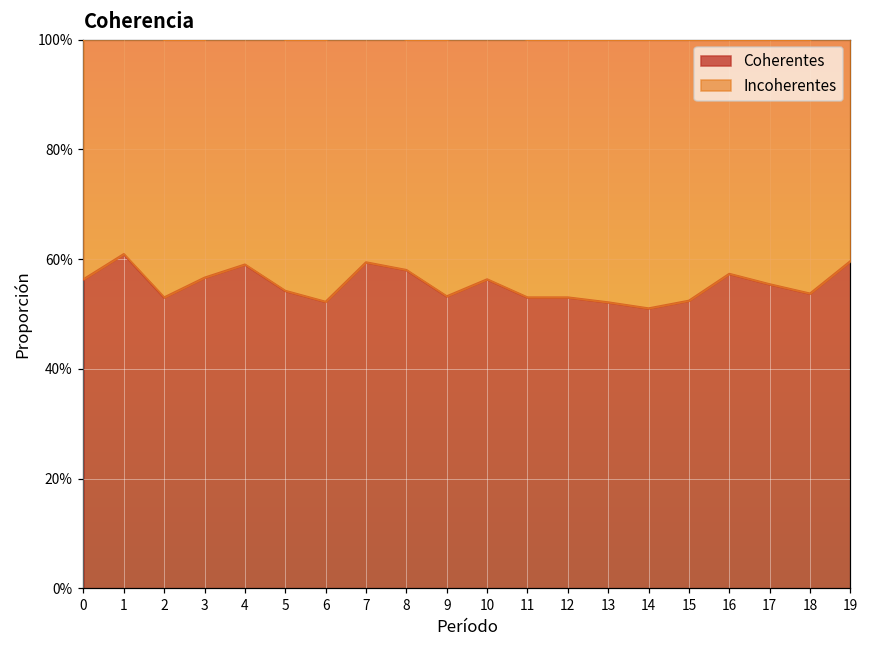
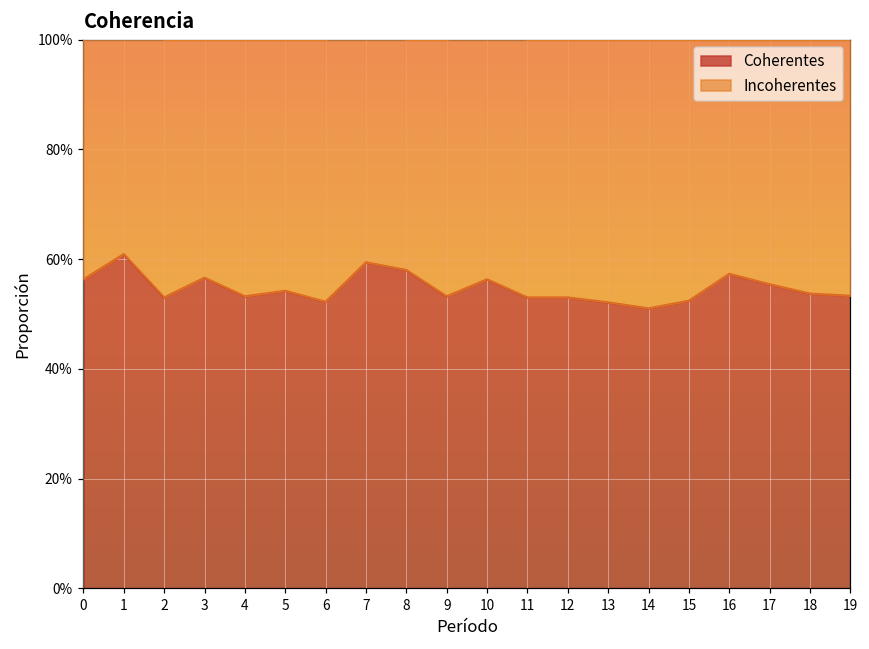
Coherentes, 4: 59% -> 53%
Coherentes, 19: 60% -> 53%
